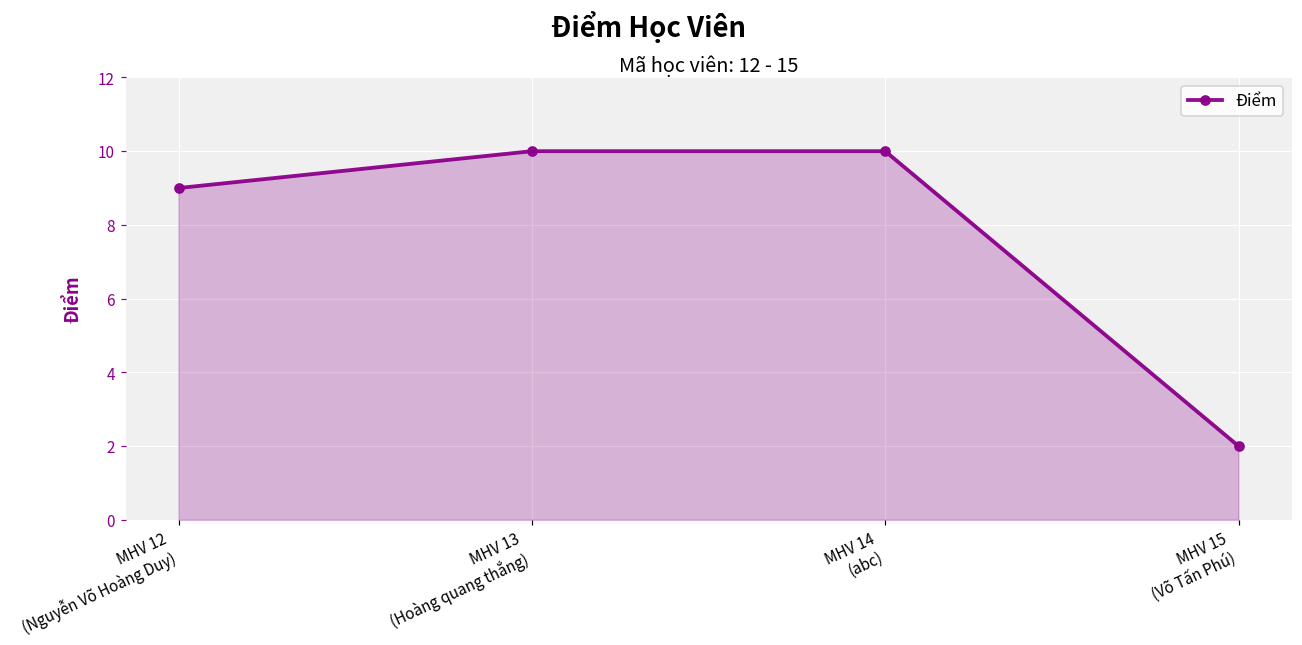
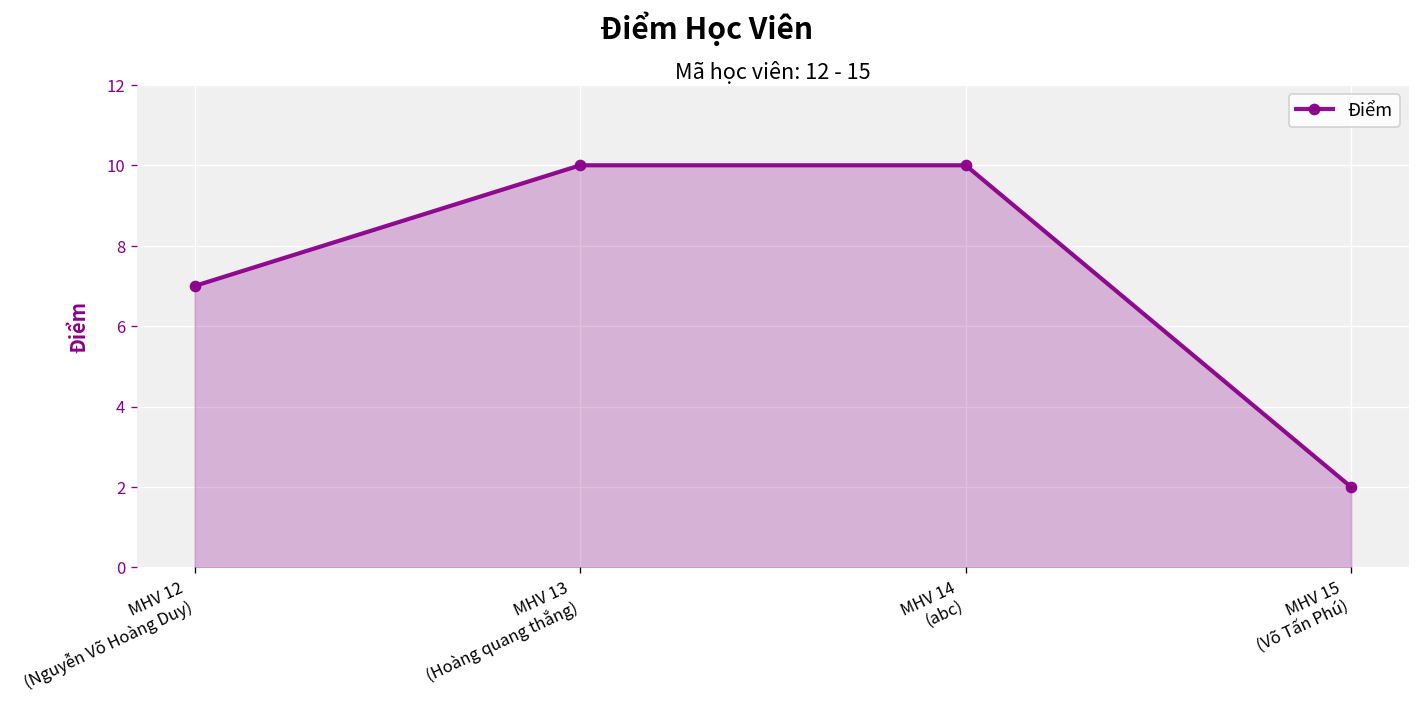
MHV 12 (Nguyễn Võ Hoàng Duy): 9 -> 7
